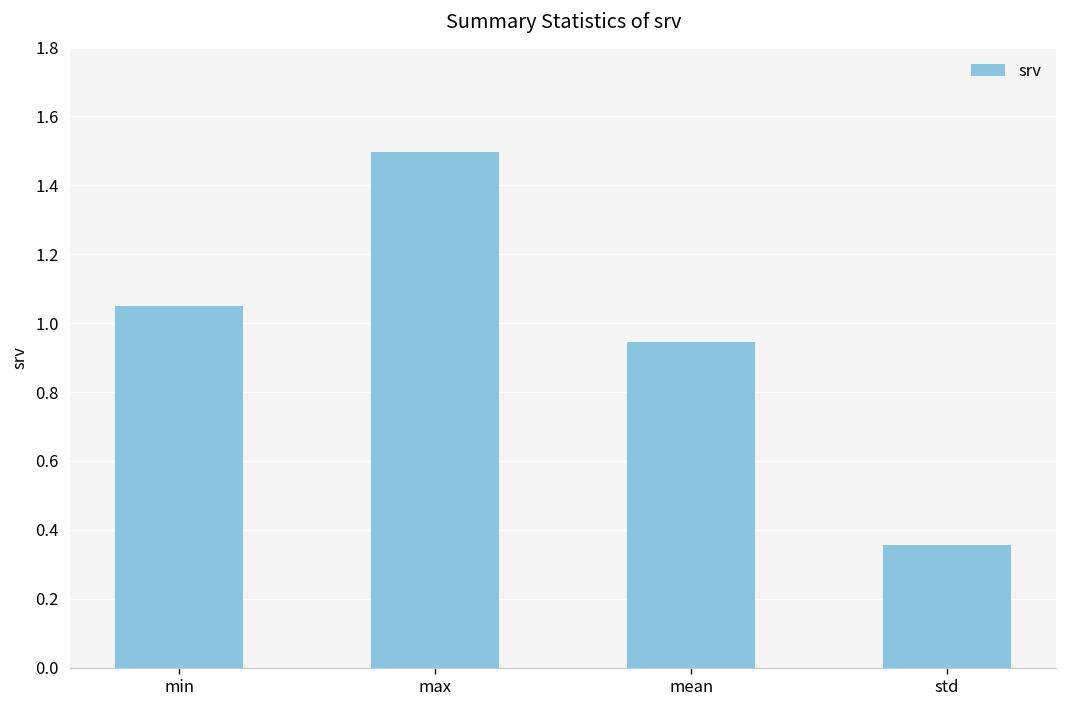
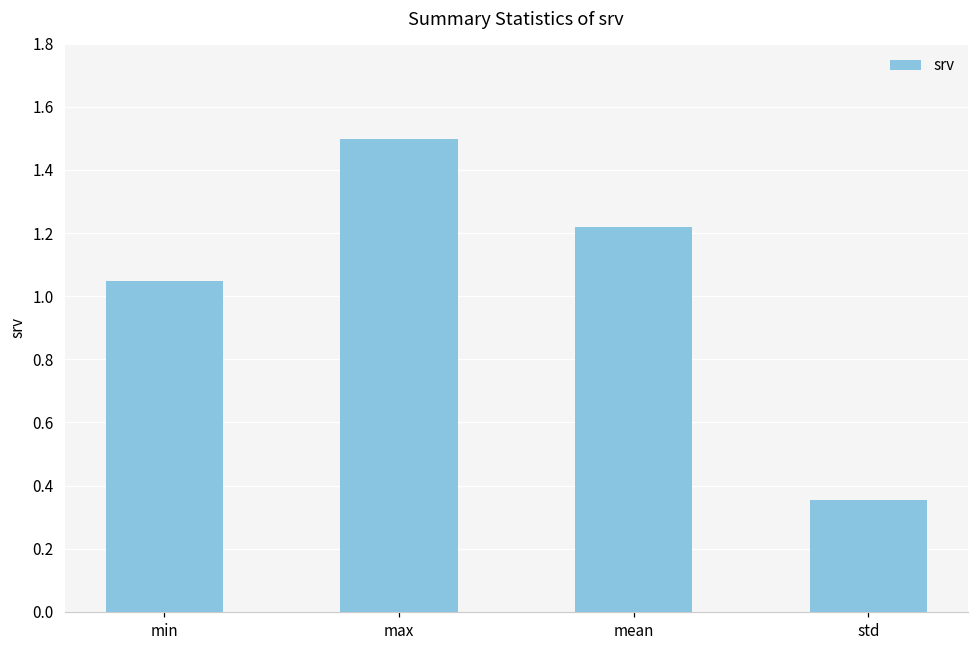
mean: 0.94 -> 1.22
